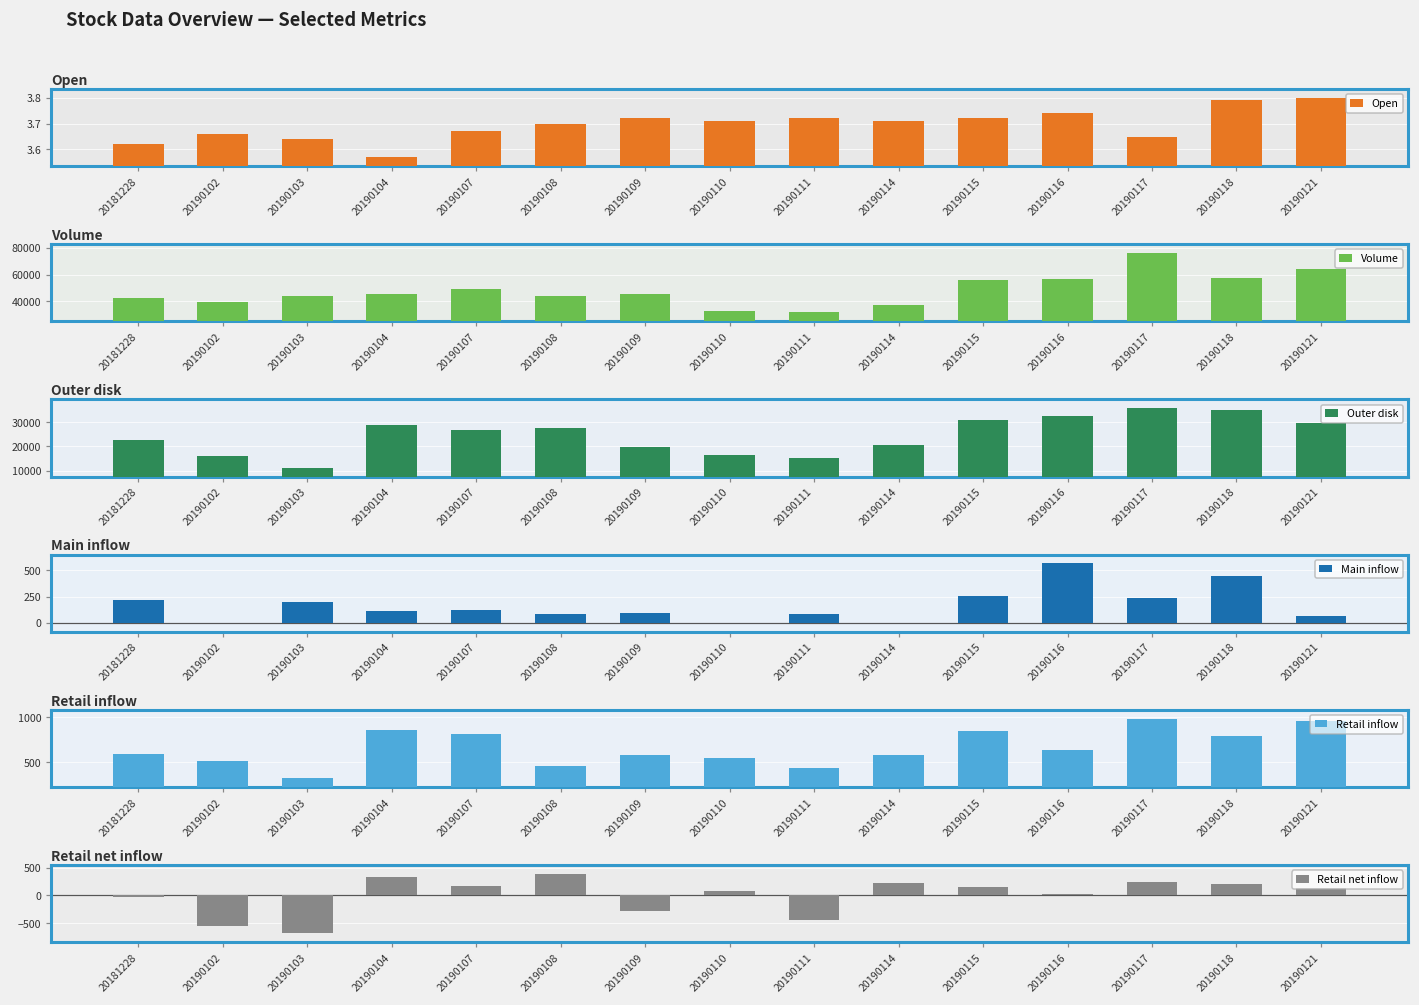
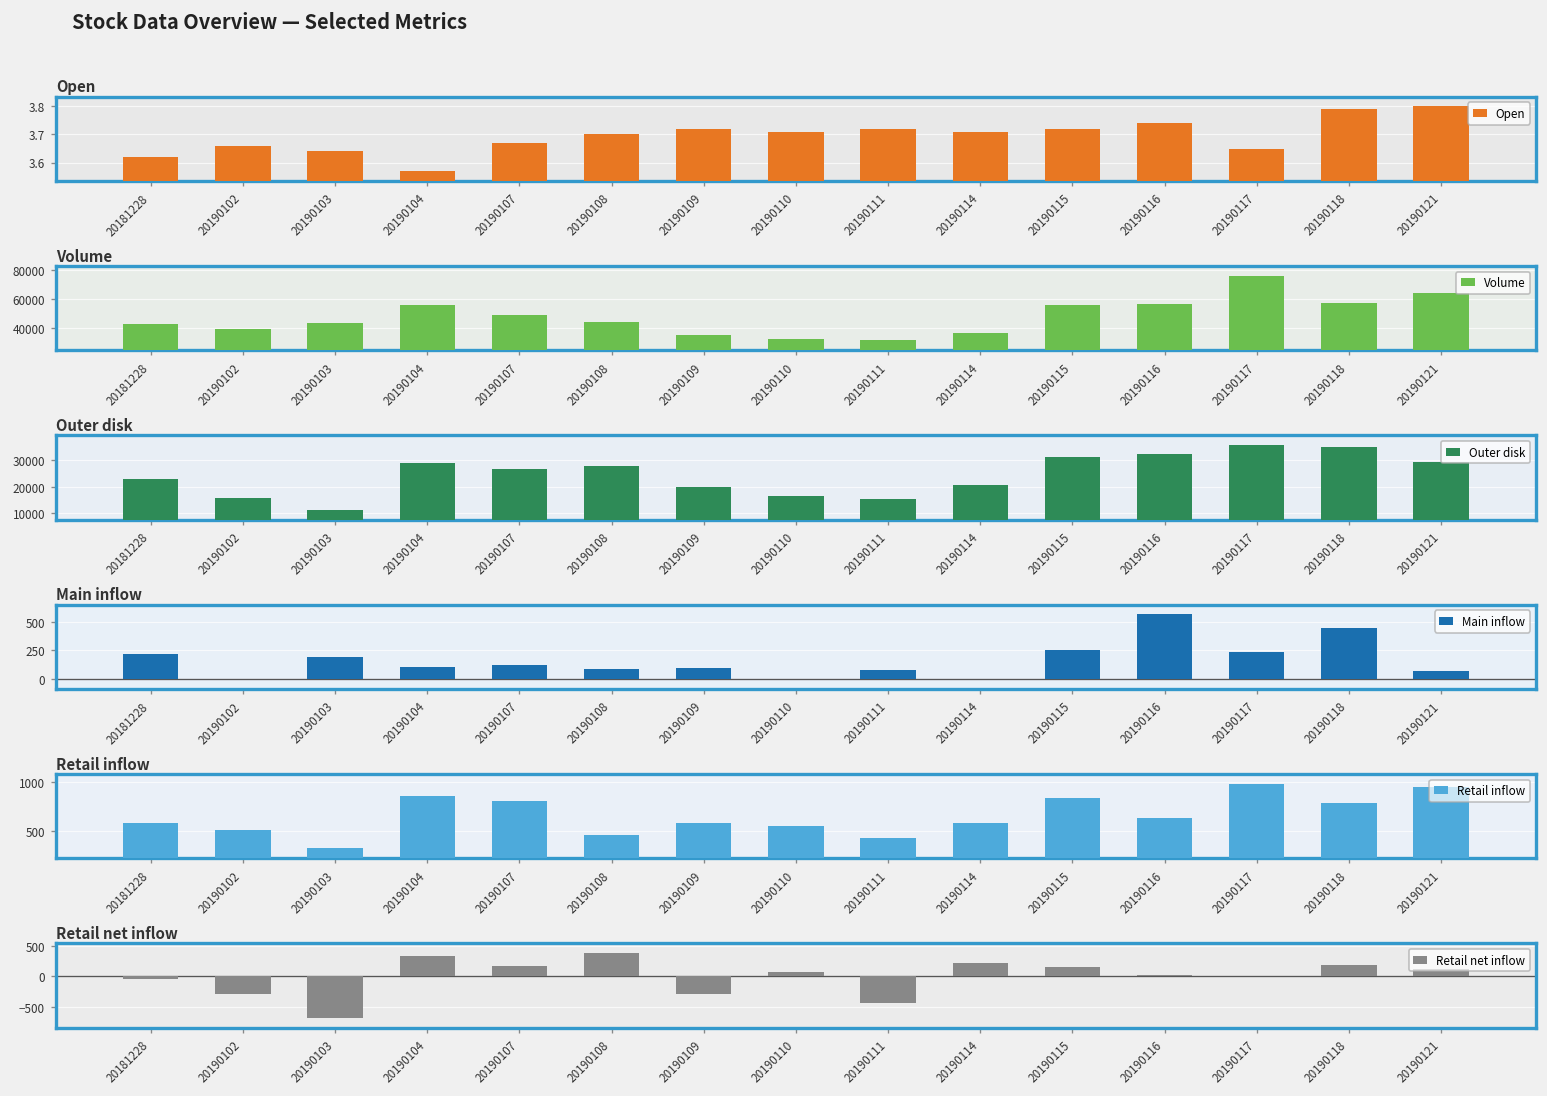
Volume, 20190104: 46000 -> 56000
Volume, 20190109: 46000 -> 35000
Retail net inflow, 20190102: -500 -> -300
Retail net inflow, 20190117: 200 -> 0
